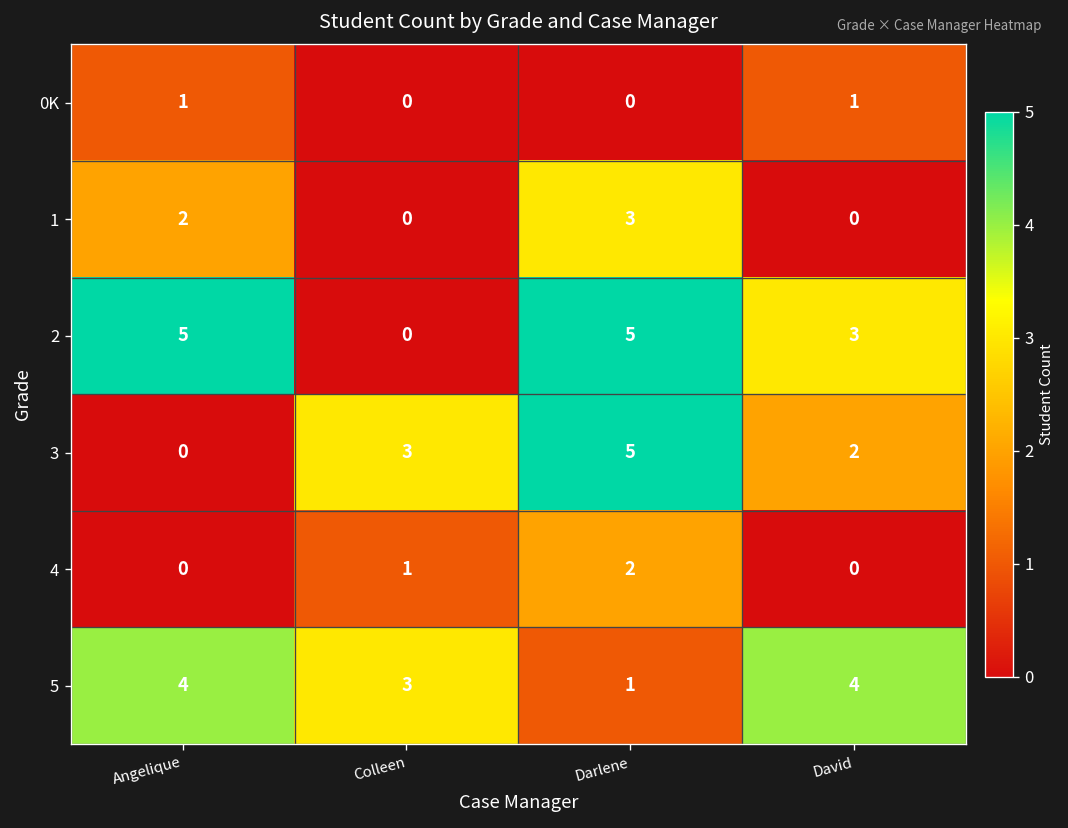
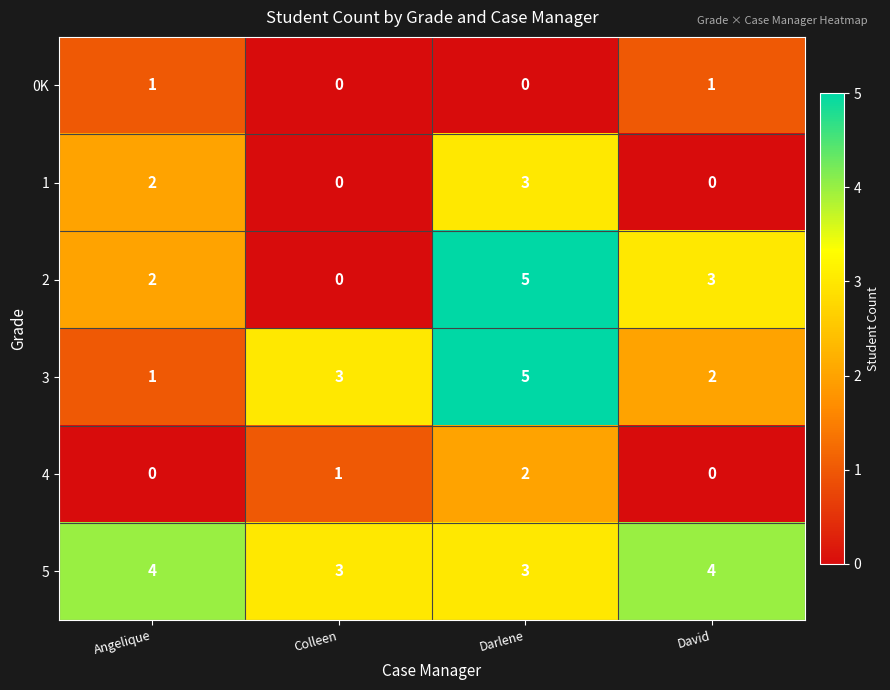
2, Angelique: 5 -> 2
3, Angelique: 0 -> 1
5, Darlene: 1 -> 3
